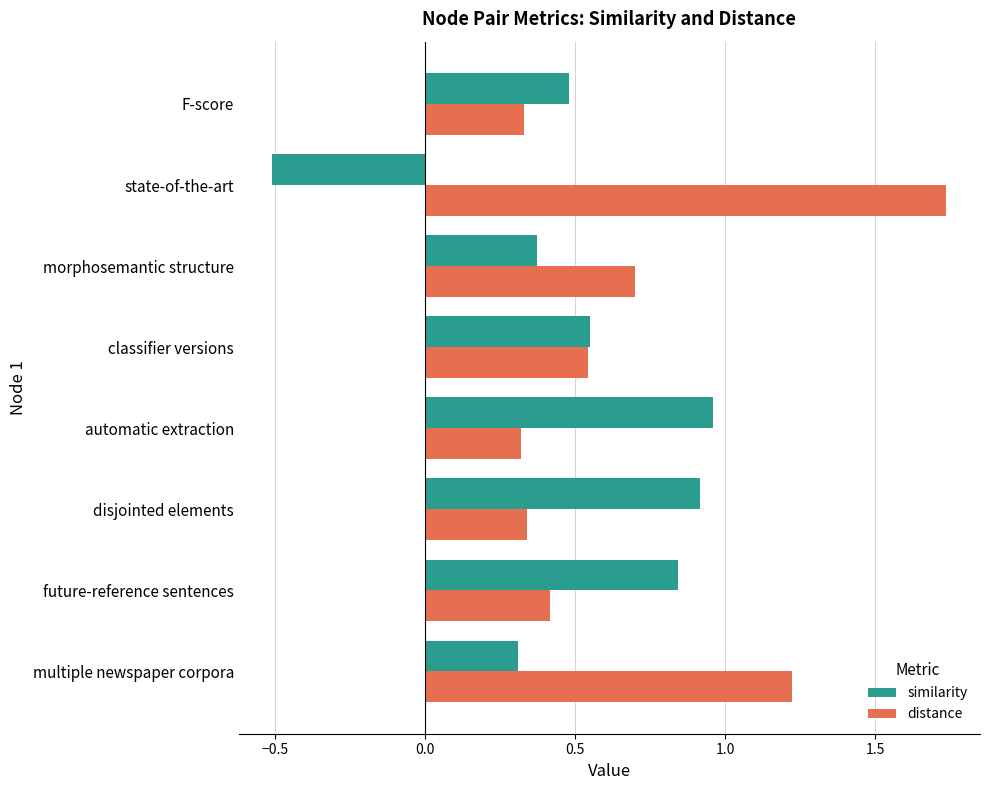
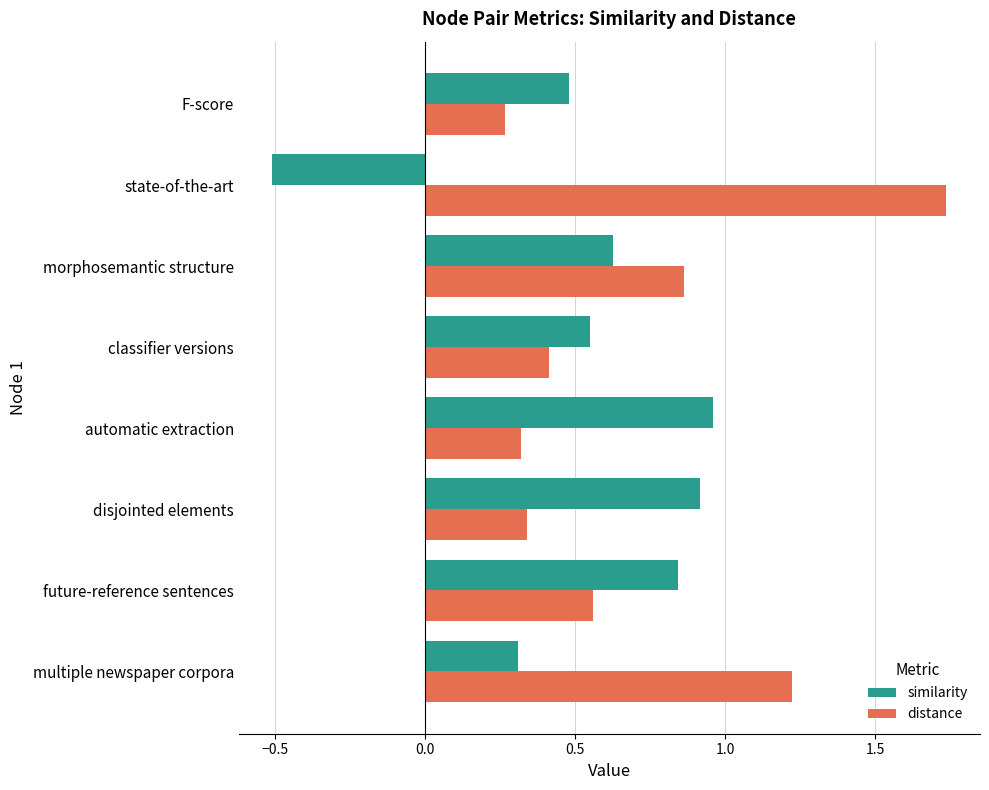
distance, F-score: 0.33 -> 0.27
similarity, morphosemantic structure: 0.37 -> 0.63
distance, morphosemantic structure: 0.70 -> 0.86
distance, classifier versions: 0.54 -> 0.41
distance, future-reference sentences: 0.42 -> 0.56
